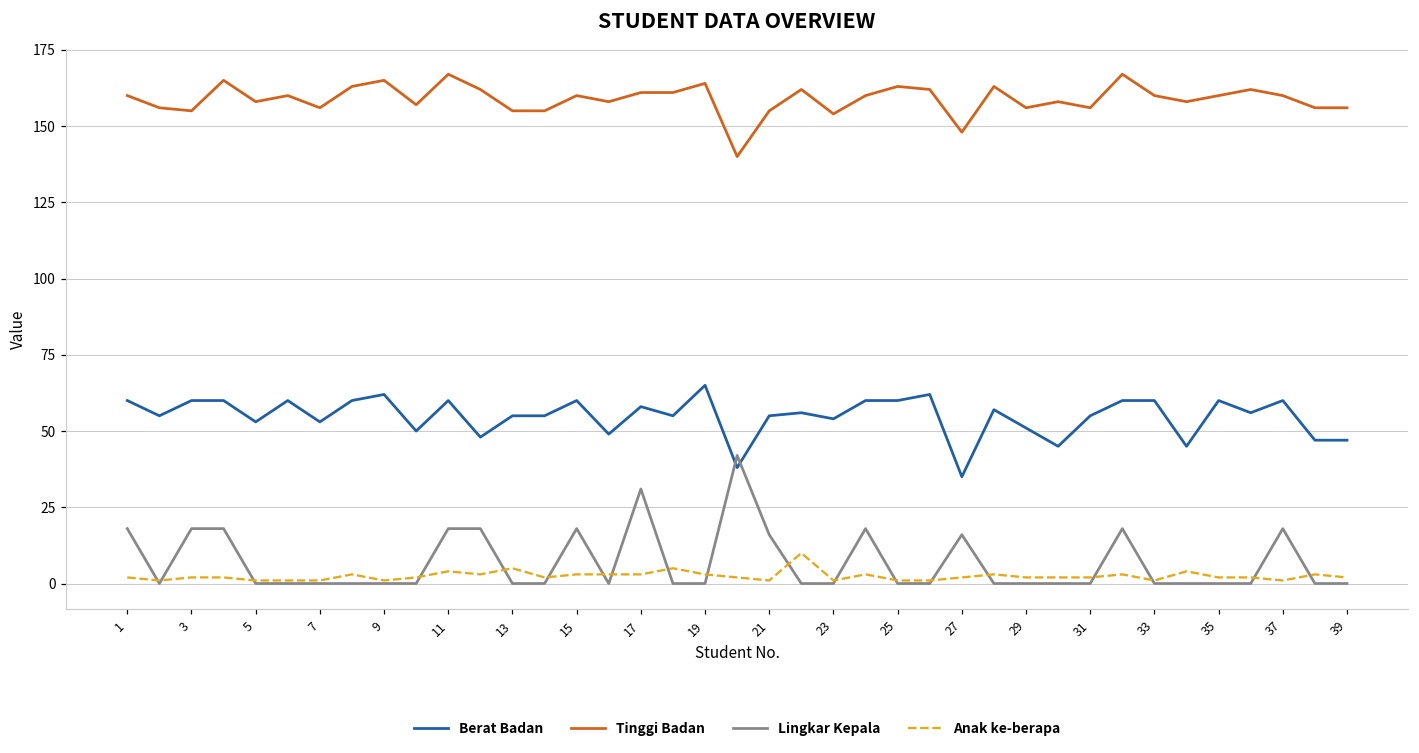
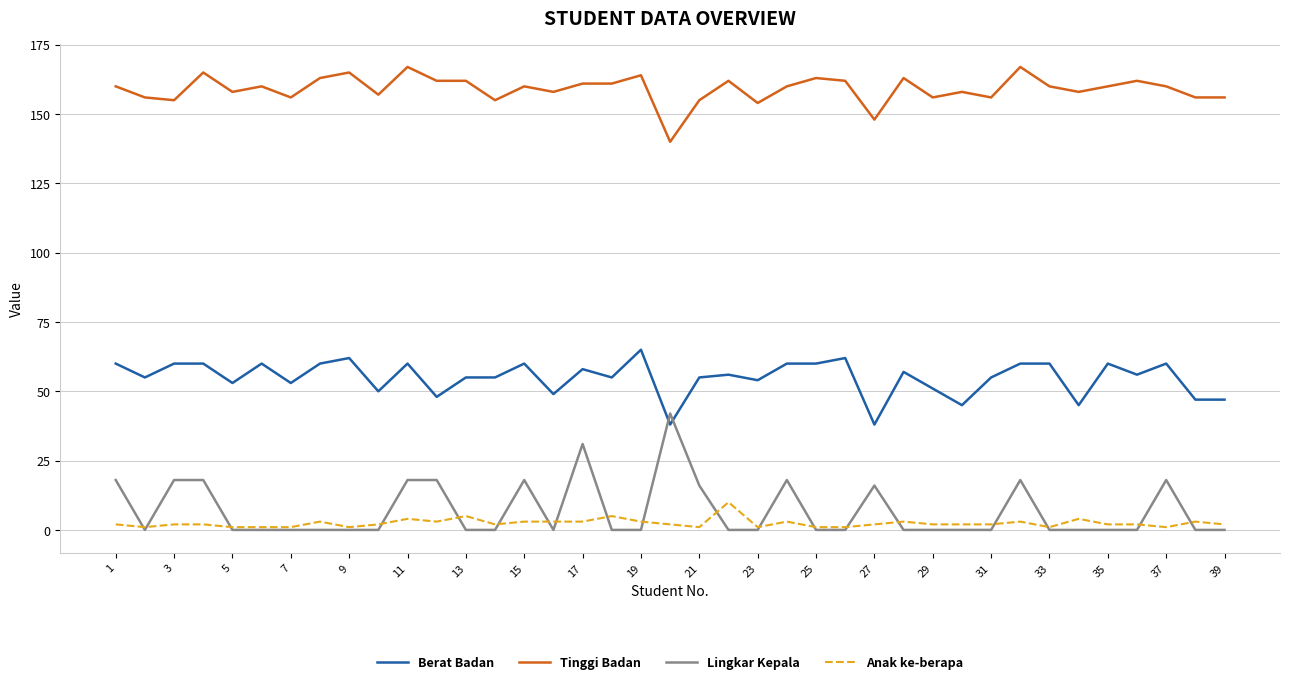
Tinggi Badan, 13: 155 -> 162
Berat Badan, 27: 35 -> 38
